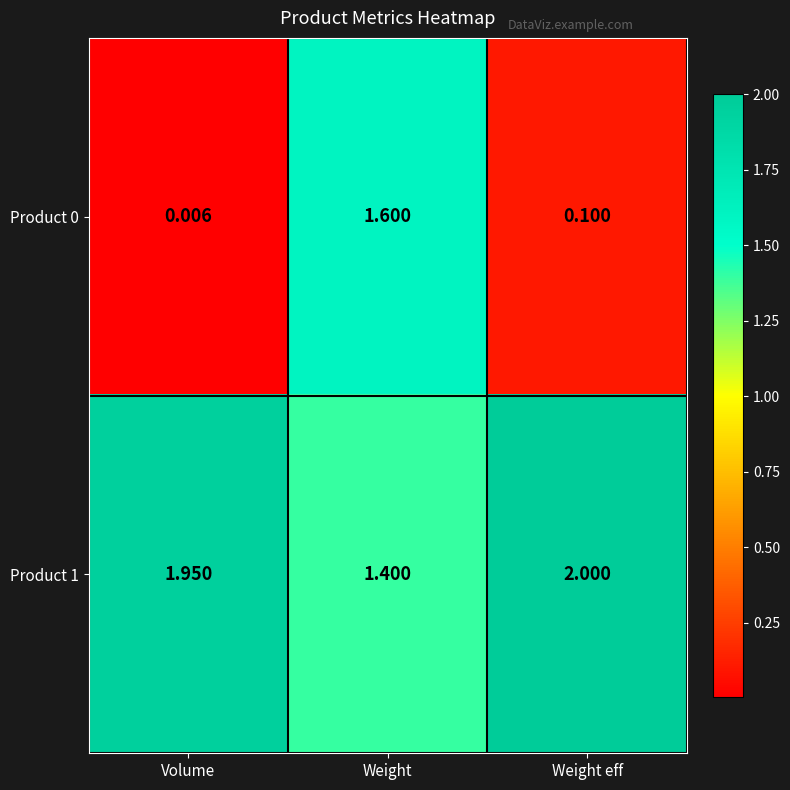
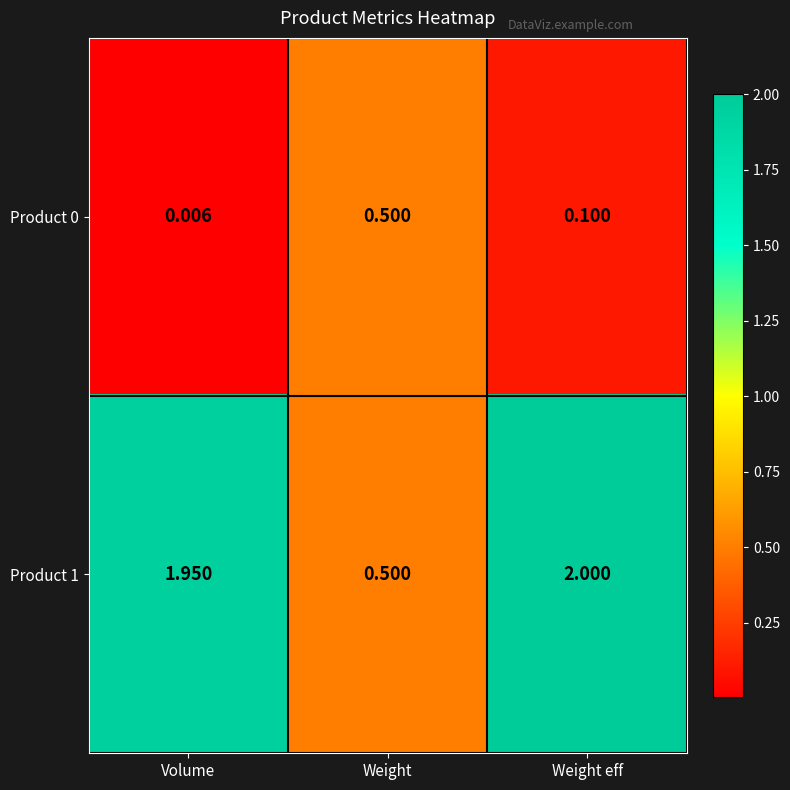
Product 0, Weight: 1.600 -> 0.500
Product 1, Weight: 1.400 -> 0.500
